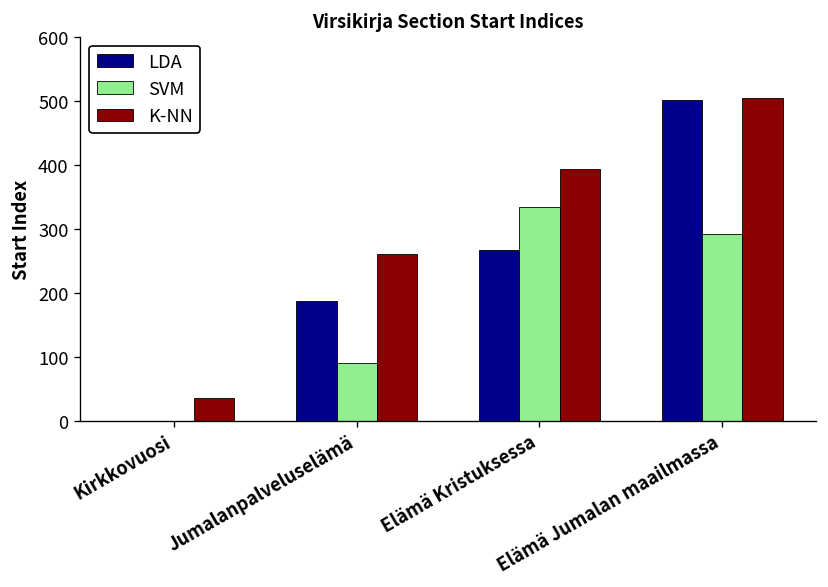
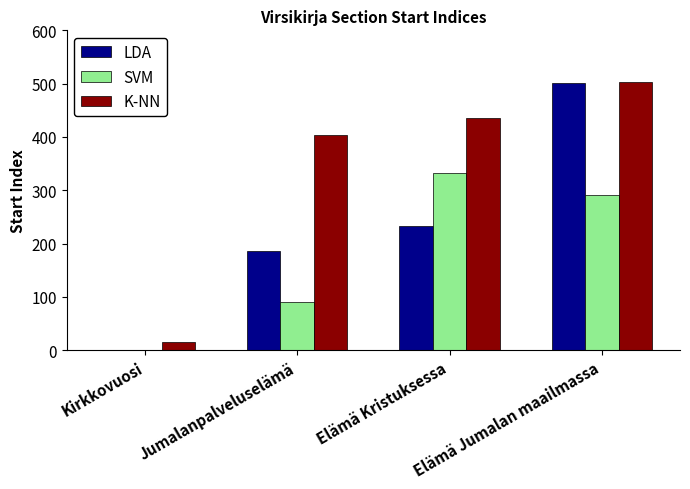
K-NN, Kirkkovuosi: 40 -> 20
K-NN, Jumalanpalveluselämä: 260 -> 400
LDA, Elämä Kristuksessa: 270 -> 230
K-NN, Elämä Kristuksessa: 390 -> 440
